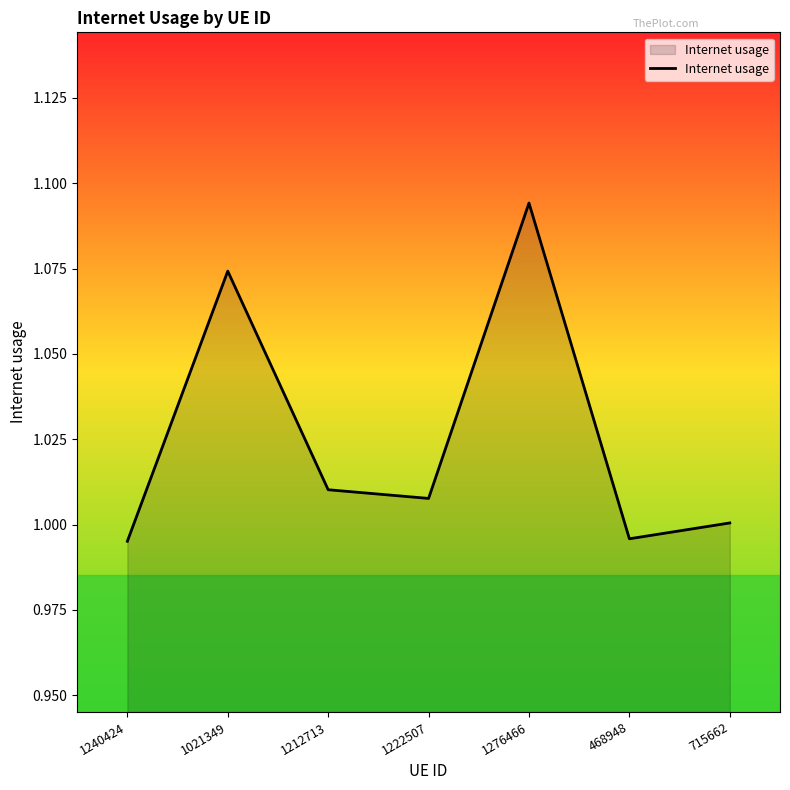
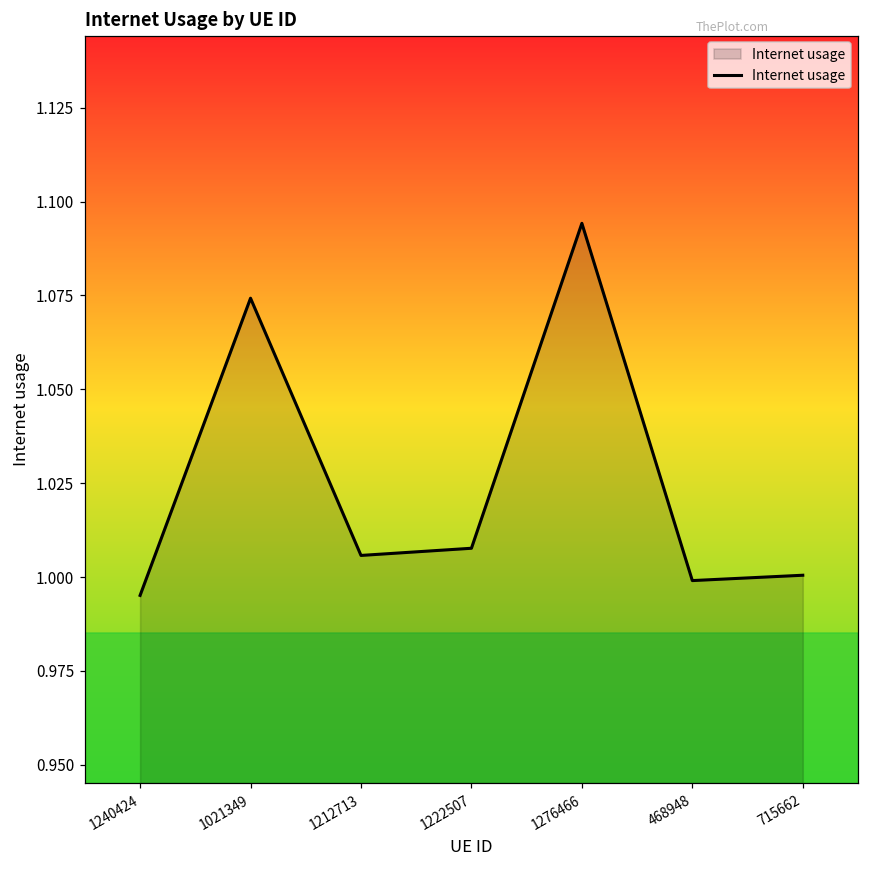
1212713: 1.010 -> 1.006
468948: 0.996 -> 0.999
